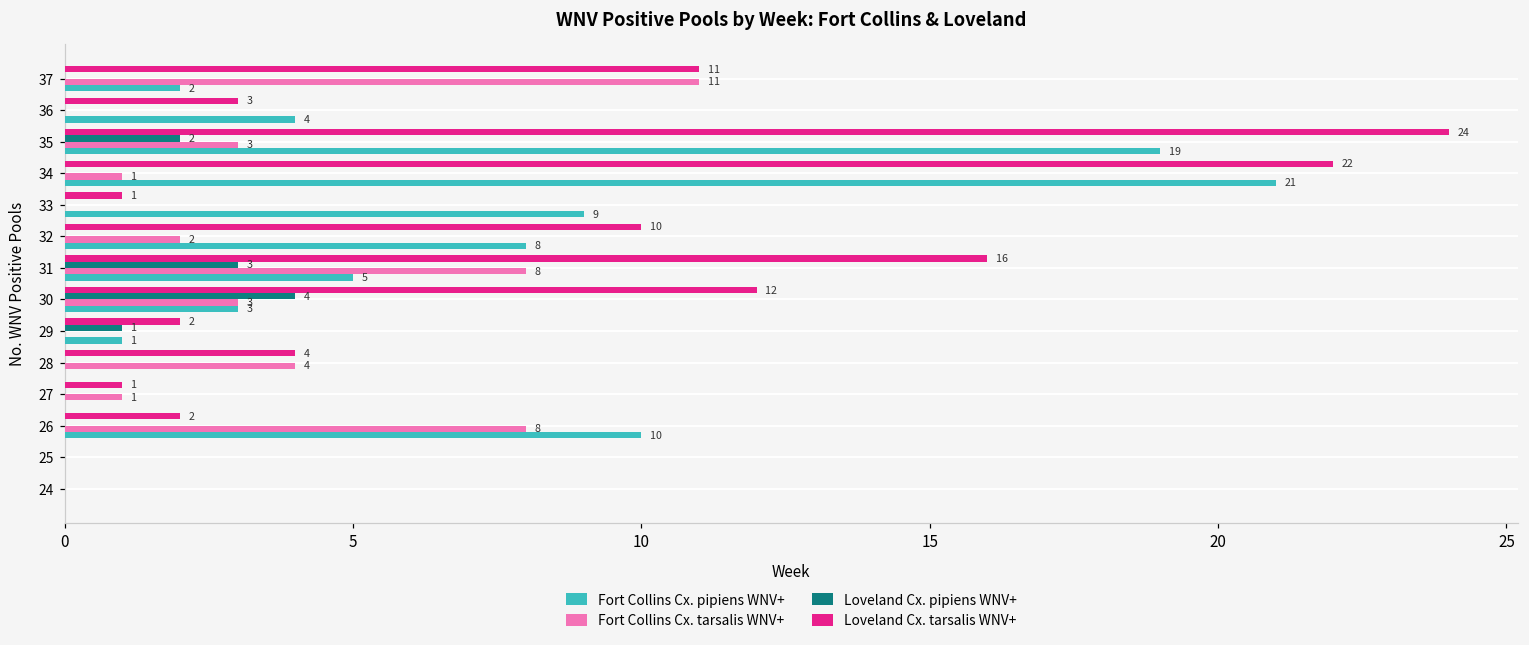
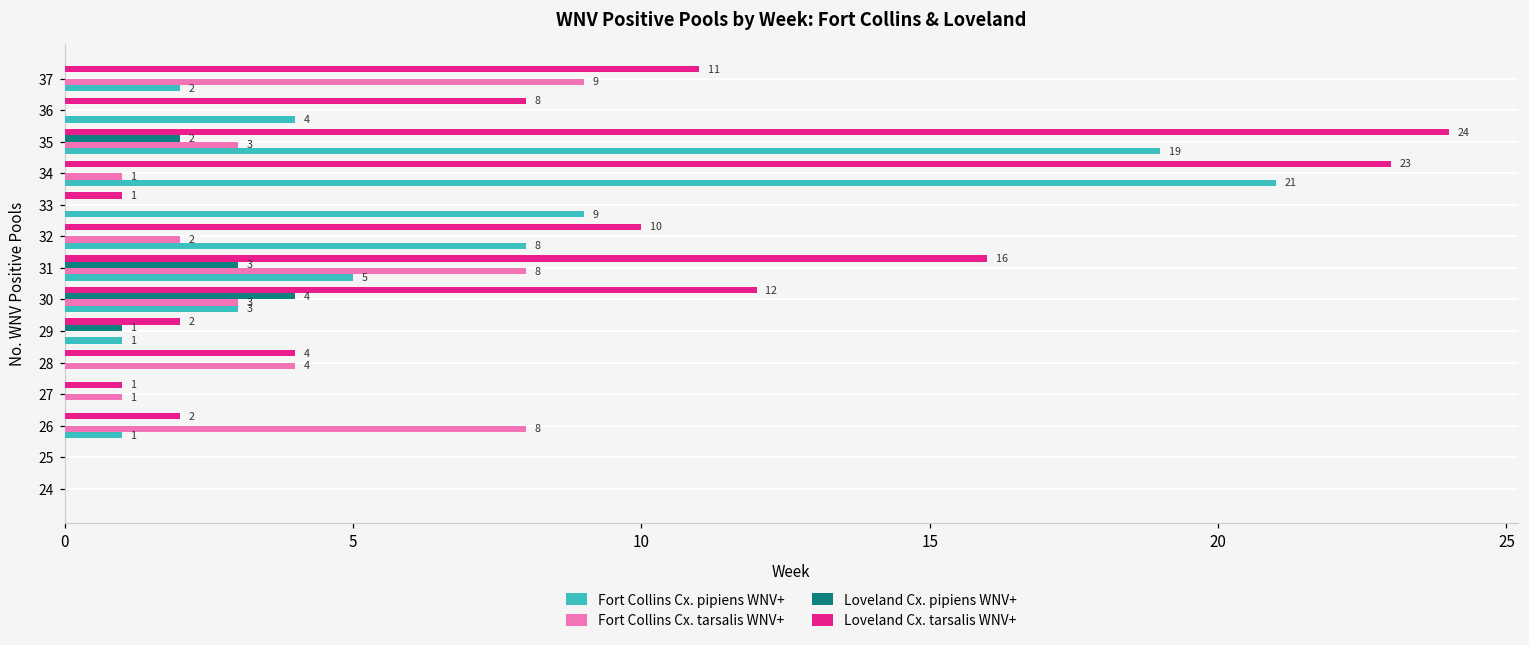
Fort Collins Cx. tarsalis WNV+, 37: 11 -> 9
Loveland Cx. tarsalis WNV+, 36: 3 -> 8
Loveland Cx. tarsalis WNV+, 34: 22 -> 23
Fort Collins Cx. pipiens WNV+, 26: 10 -> 1
